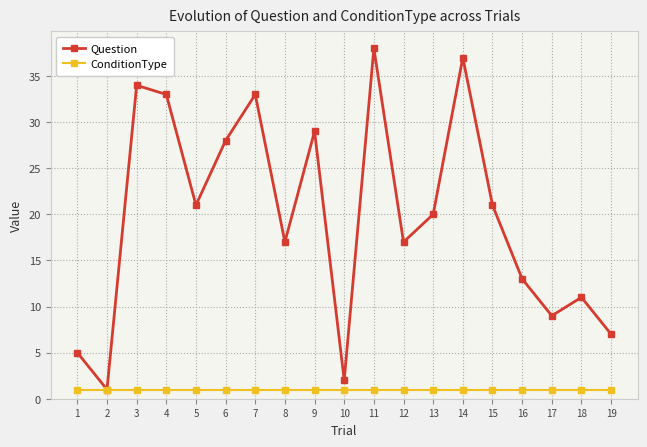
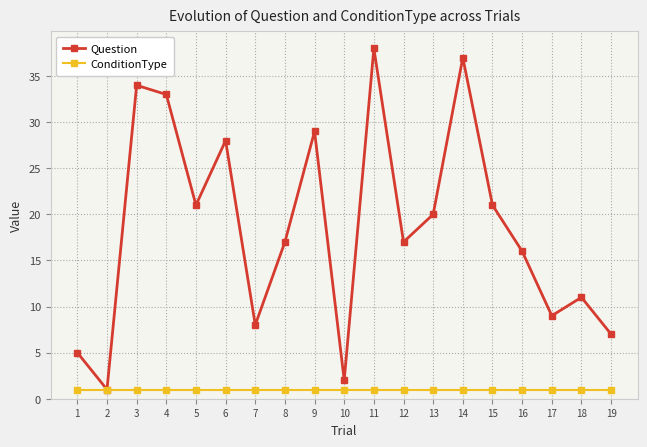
Question, 7: 33 -> 8
Question, 16: 13 -> 16
